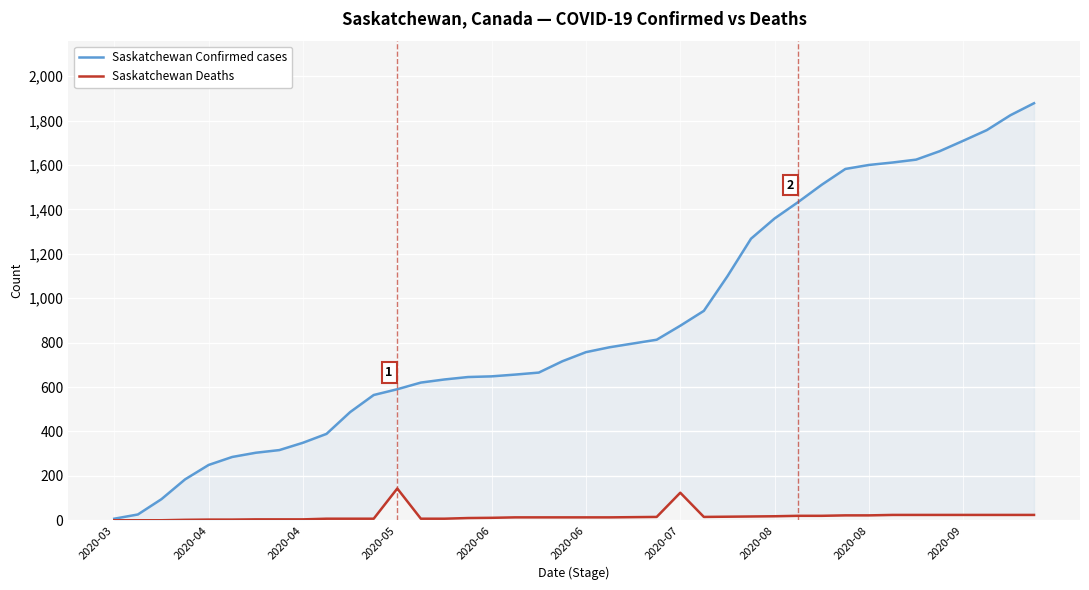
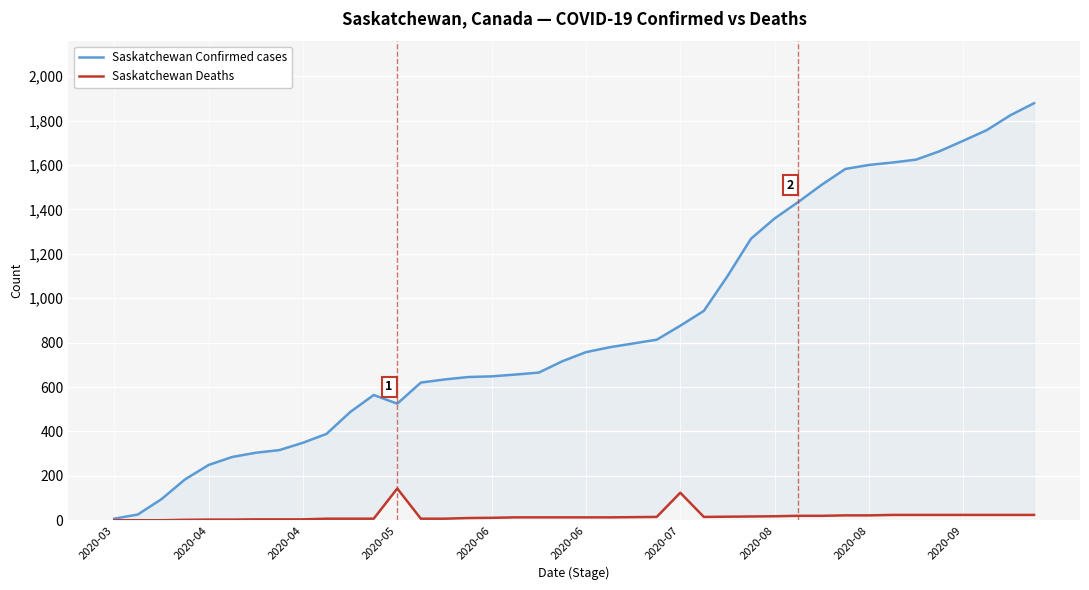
Saskatchewan Confirmed cases, 2020-05: 590 -> 530
